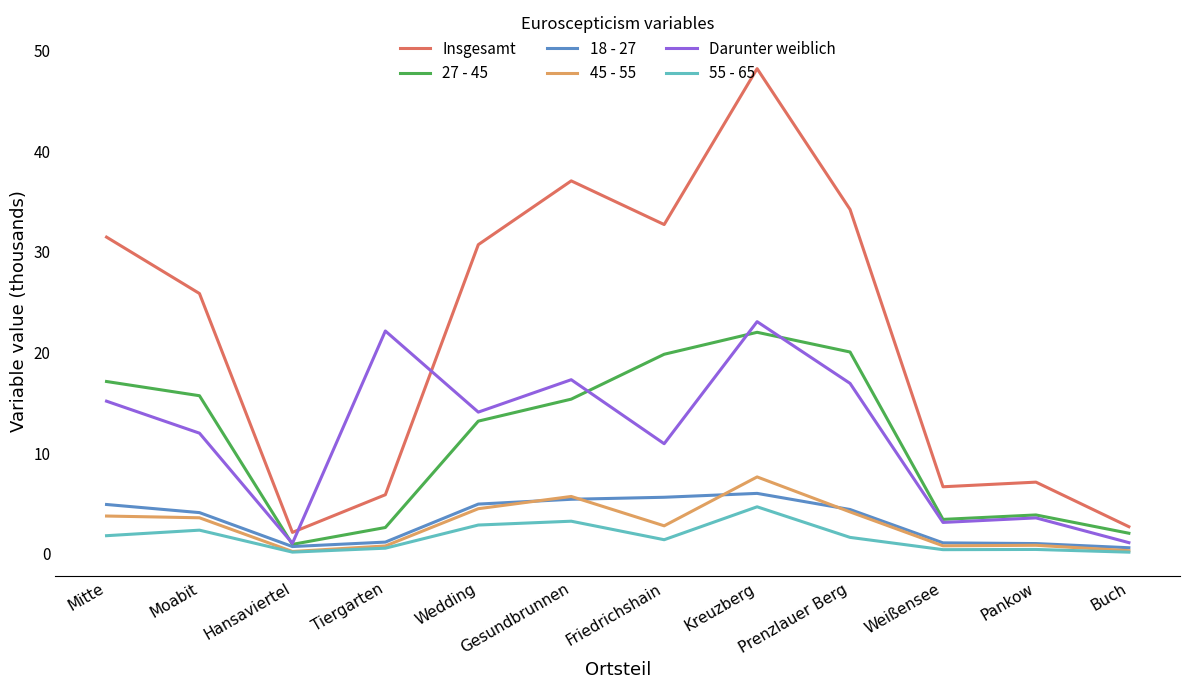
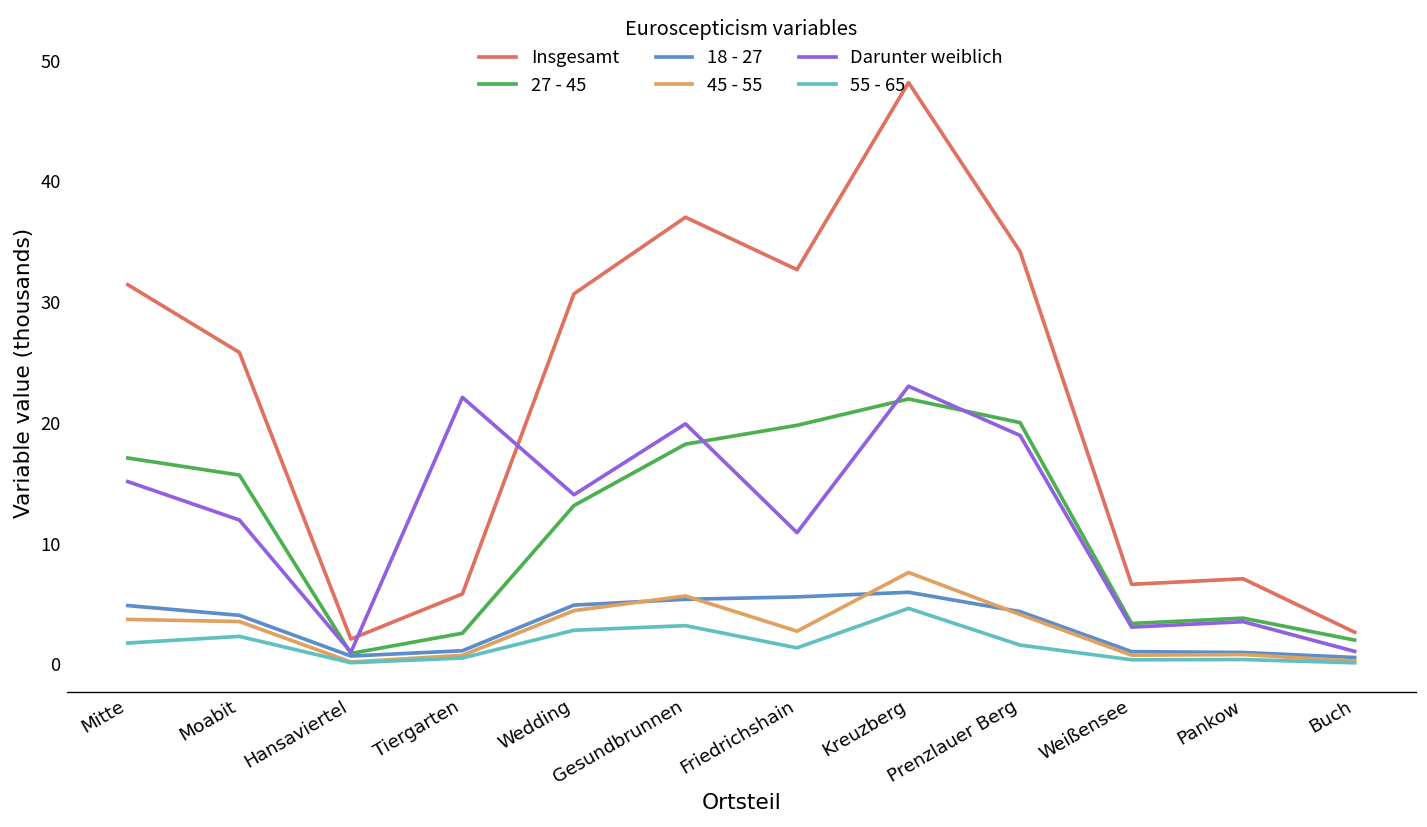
27 - 45, Gesundbrunnen: 15.3 -> 18.2
Darunter weiblich, Gesundbrunnen: 17.3 -> 19.9
Darunter weiblich, Prenzlauer Berg: 16.9 -> 18.9
